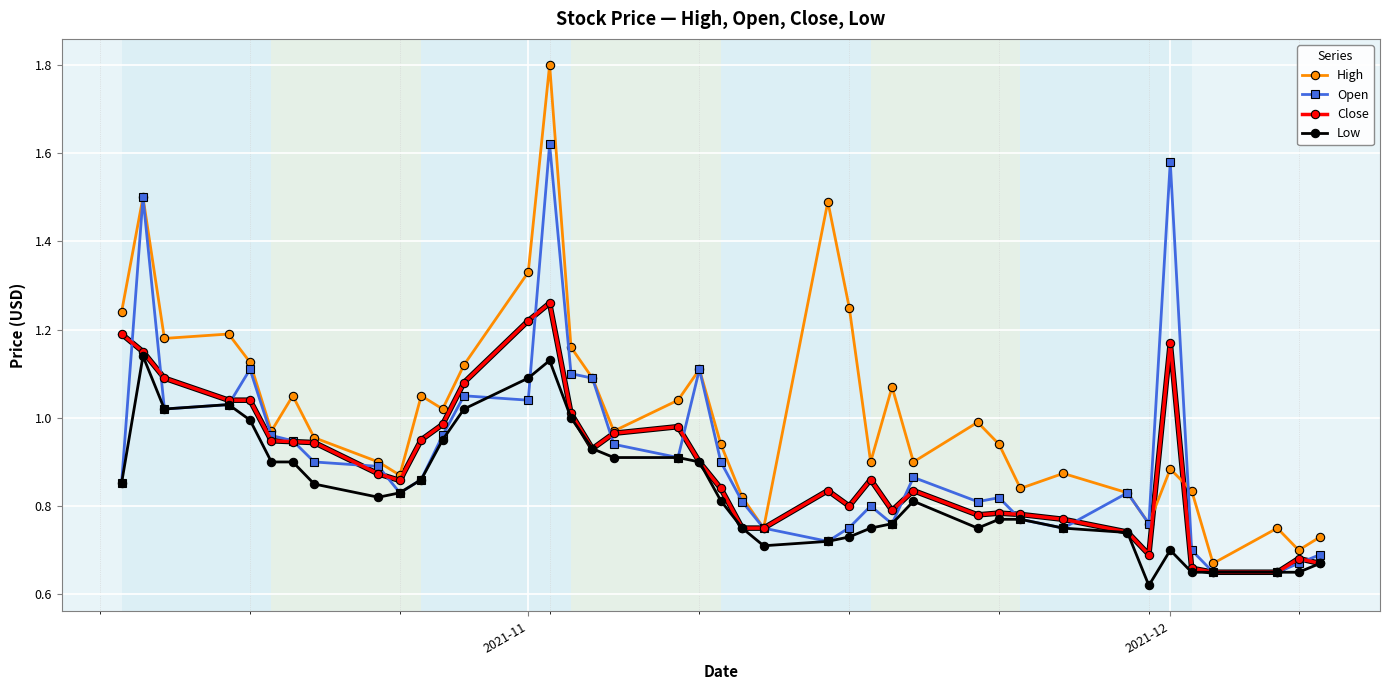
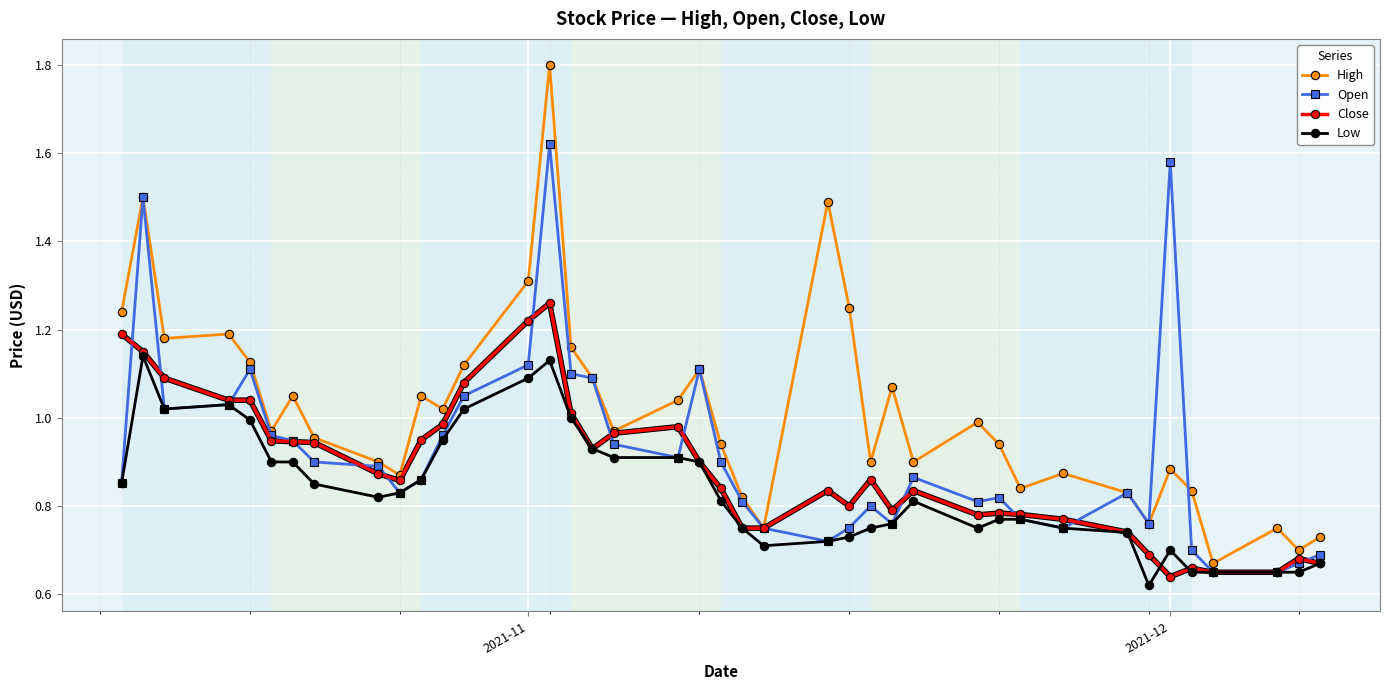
High, 2021-11: 1.33 -> 1.31
Open, 2021-11: 1.04 -> 1.12
Close, 2021-12: 1.17 -> 0.64
